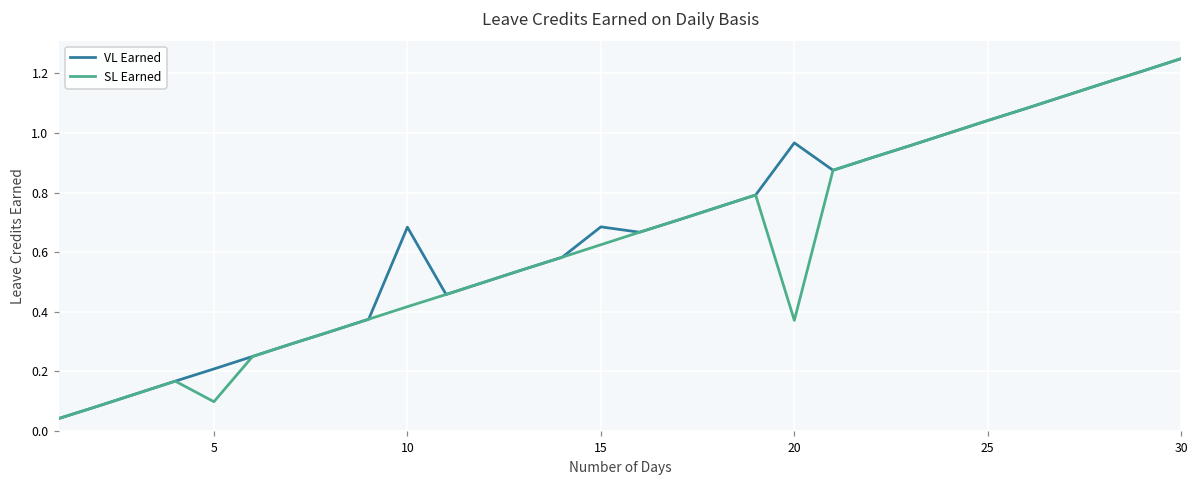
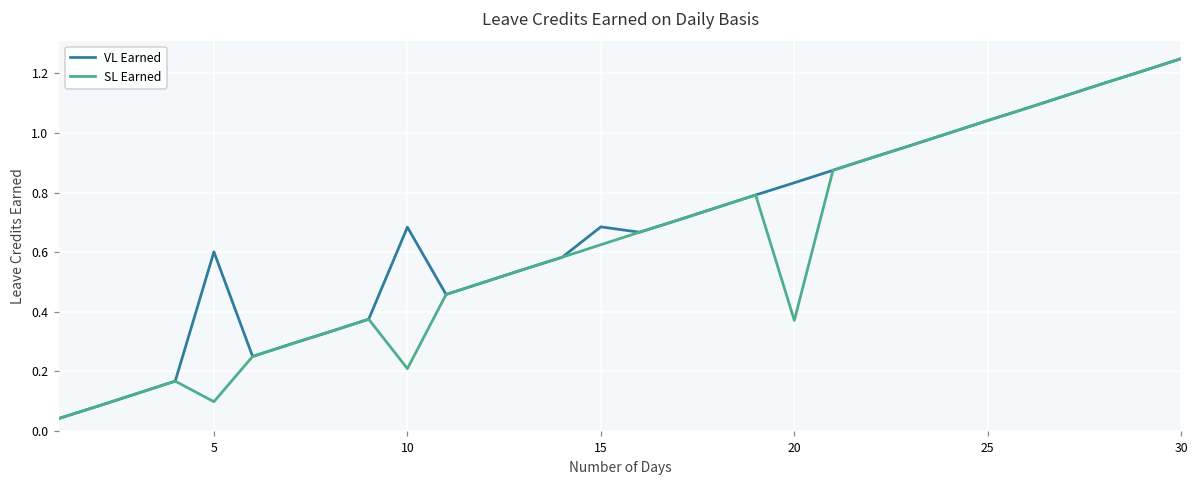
VL Earned, 5: 0.21 -> 0.60
SL Earned, 10: 0.42 -> 0.21
VL Earned, 20: 0.97 -> 0.83
